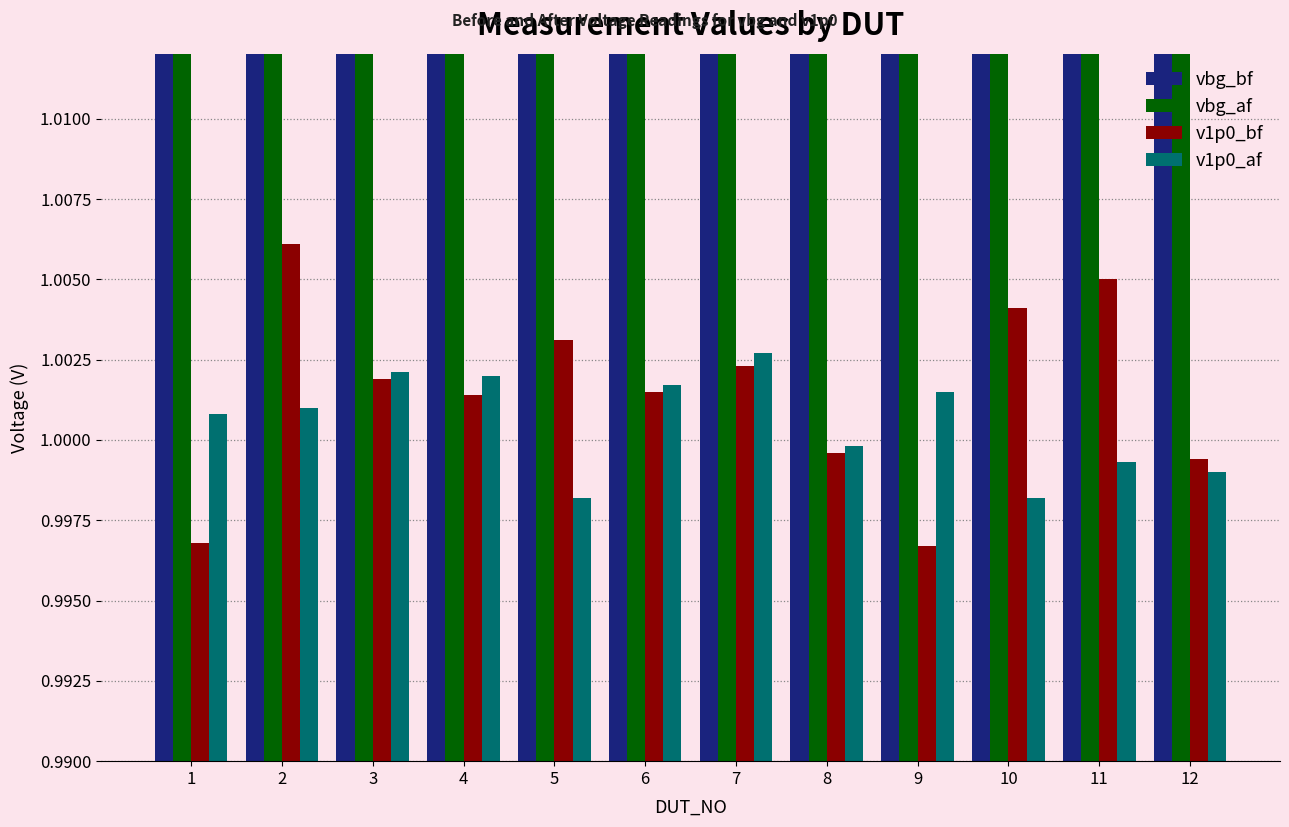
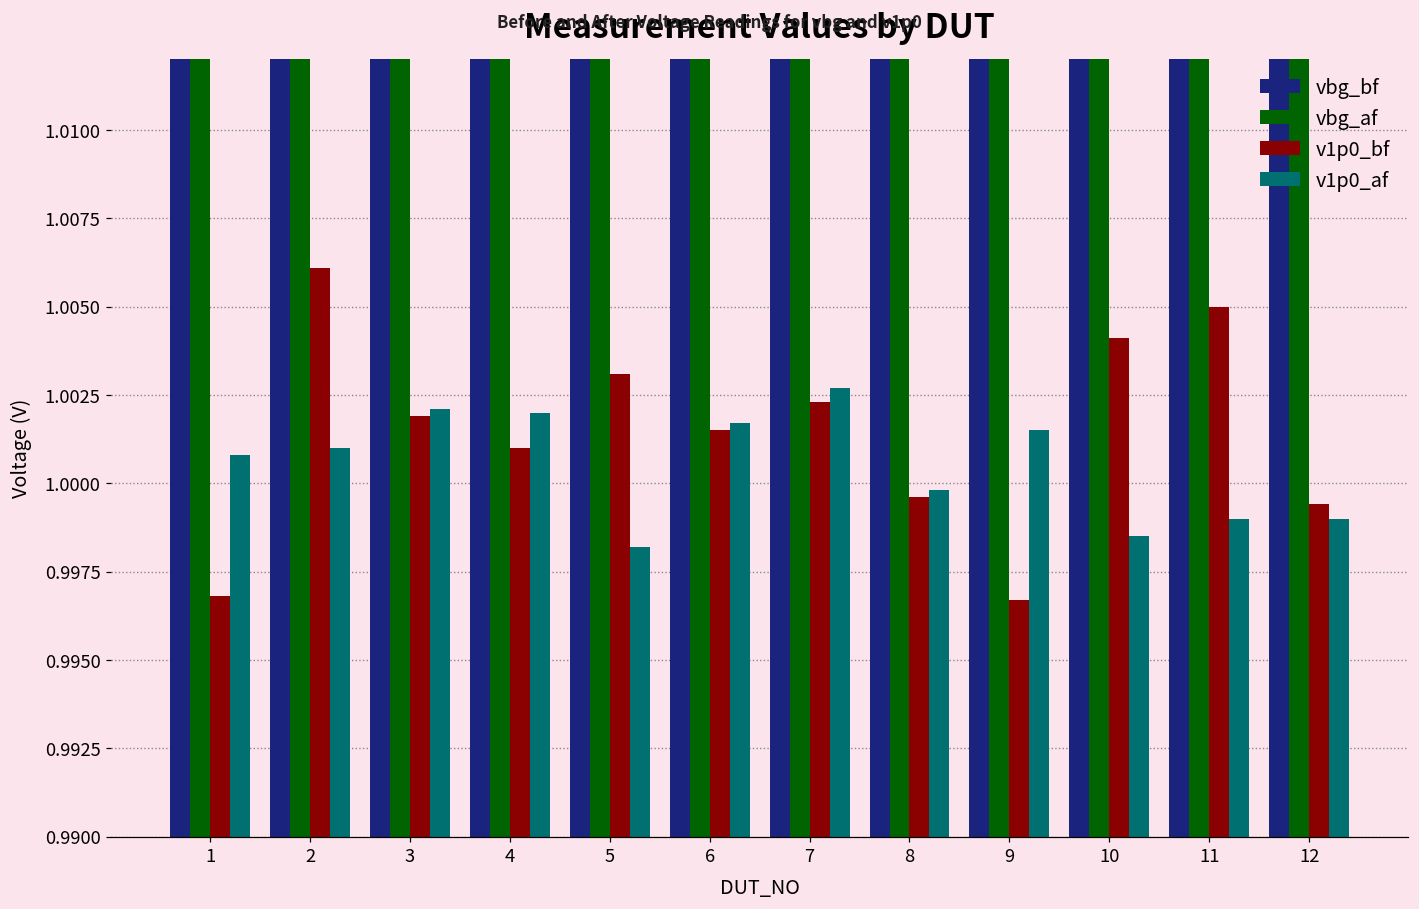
v1p0_bf, 4: 1.0014 -> 1.0010
v1p0_af, 10: 0.9982 -> 0.9985
v1p0_af, 11: 0.9993 -> 0.9990
